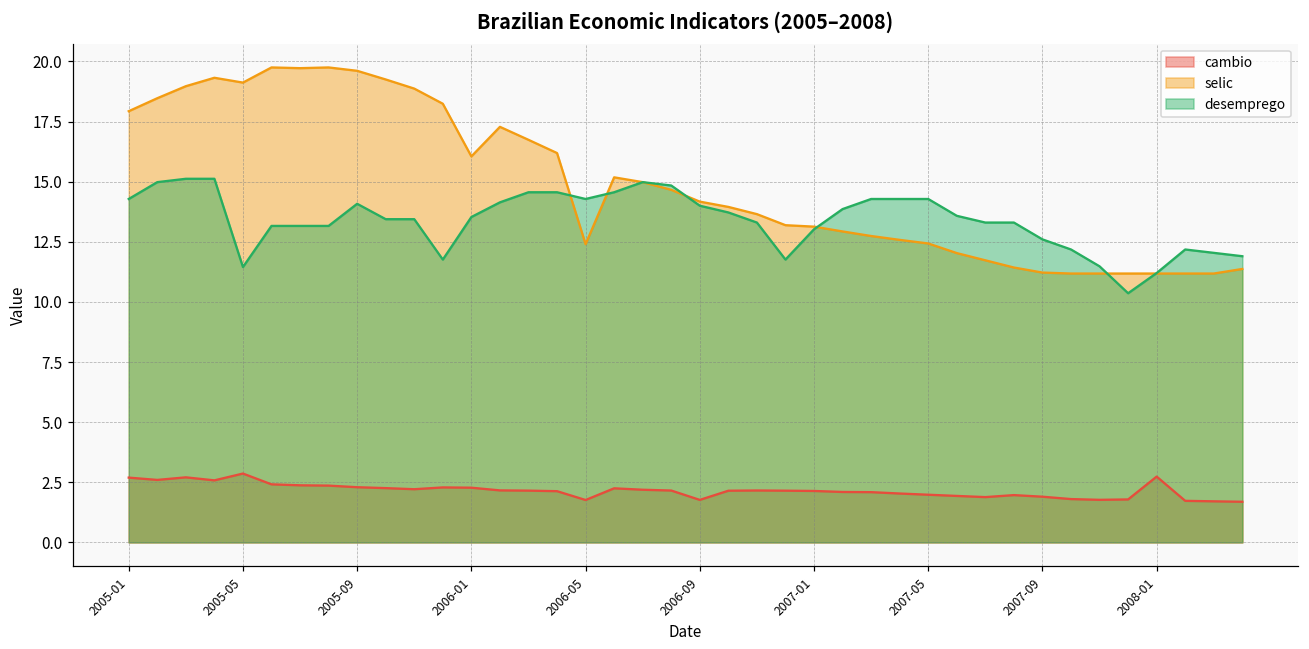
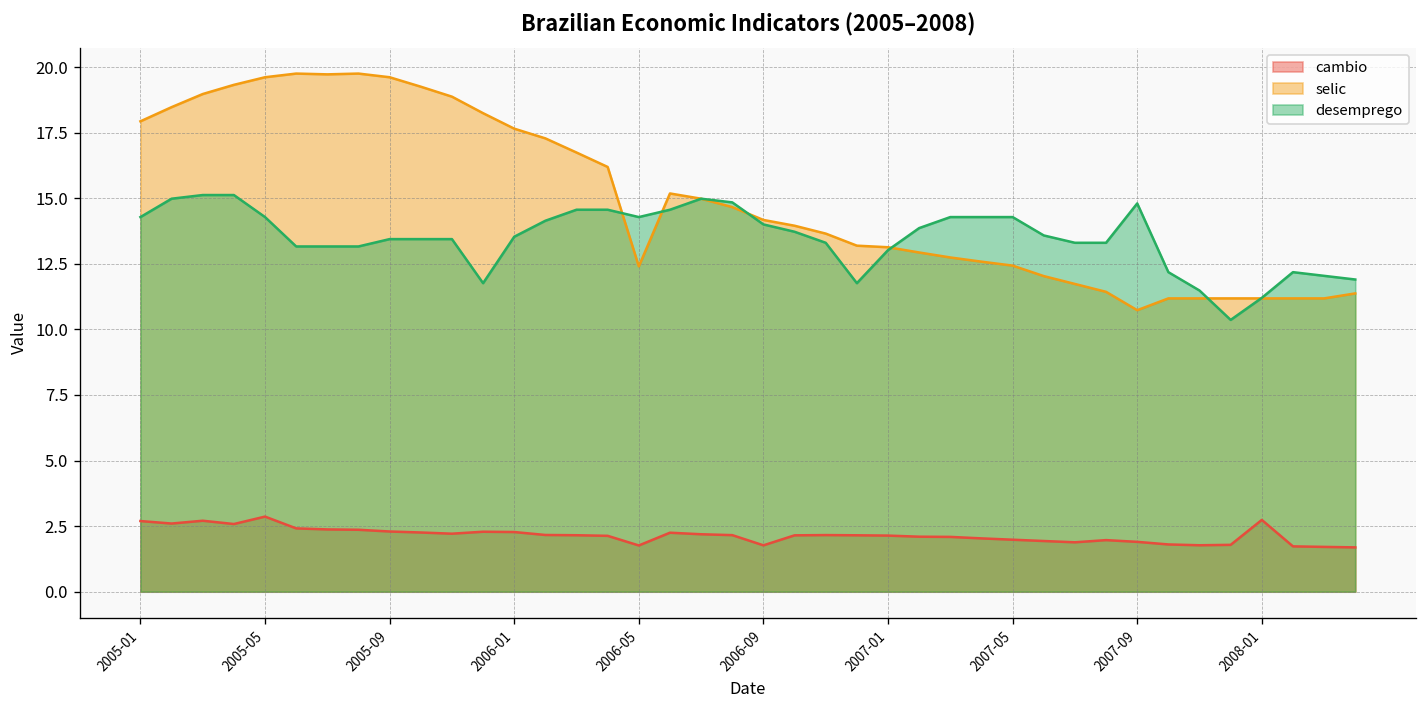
selic, 2005-05: 19.1 -> 19.6
desemprego, 2005-05: 11.5 -> 14.3
desemprego, 2005-09: 14.1 -> 13.4
selic, 2006-01: 16.1 -> 17.7
selic, 2007-09: 11.2 -> 10.7
desemprego, 2007-09: 12.6 -> 14.8
